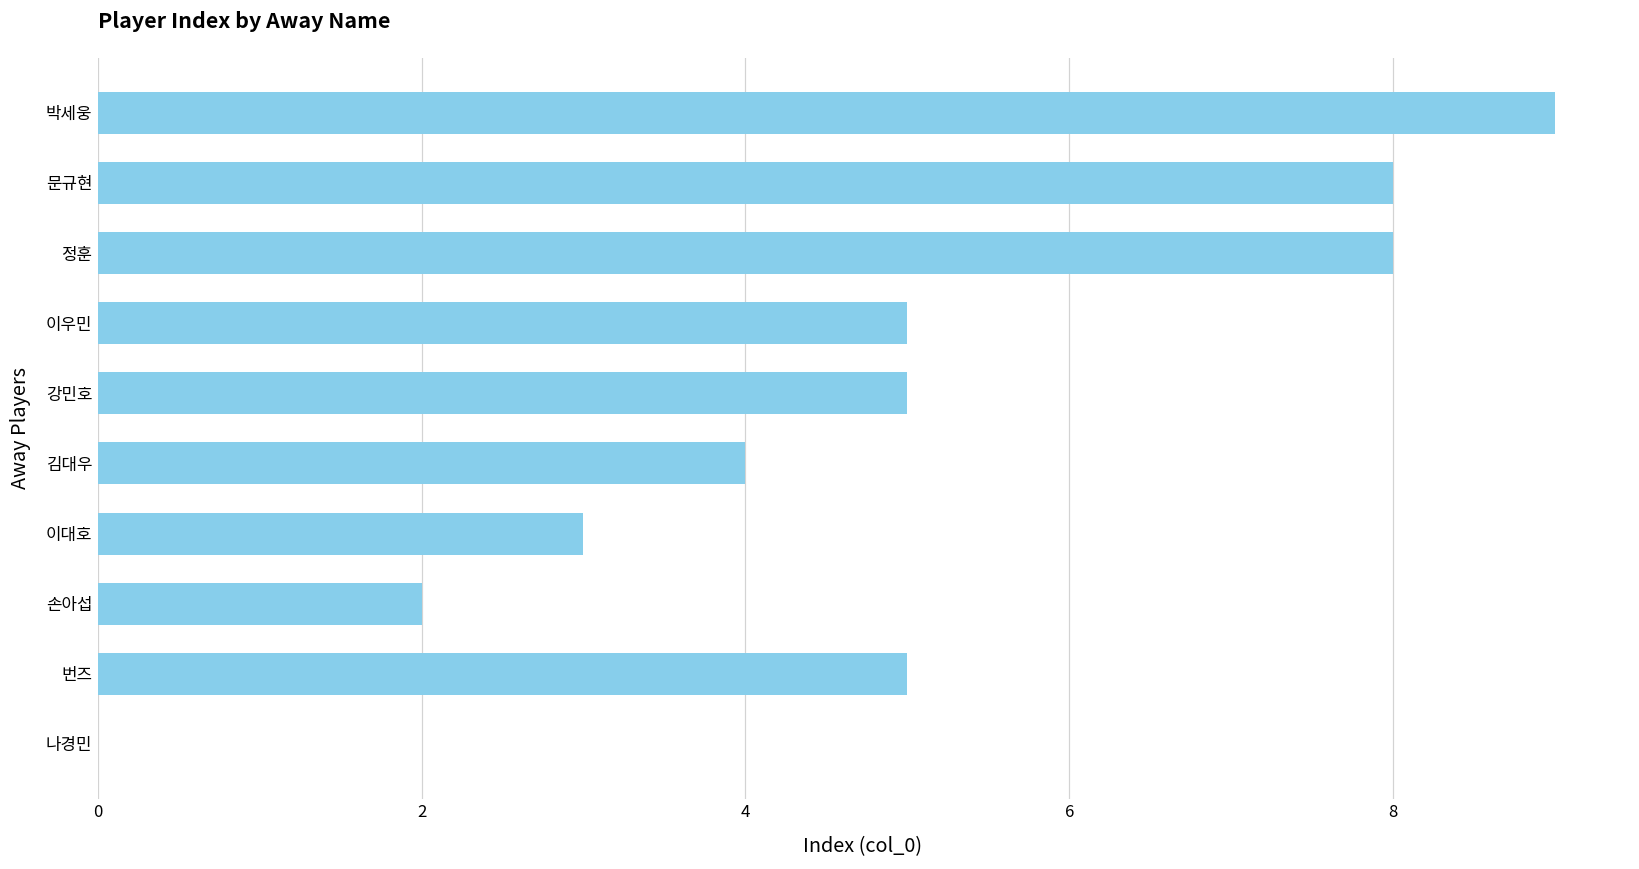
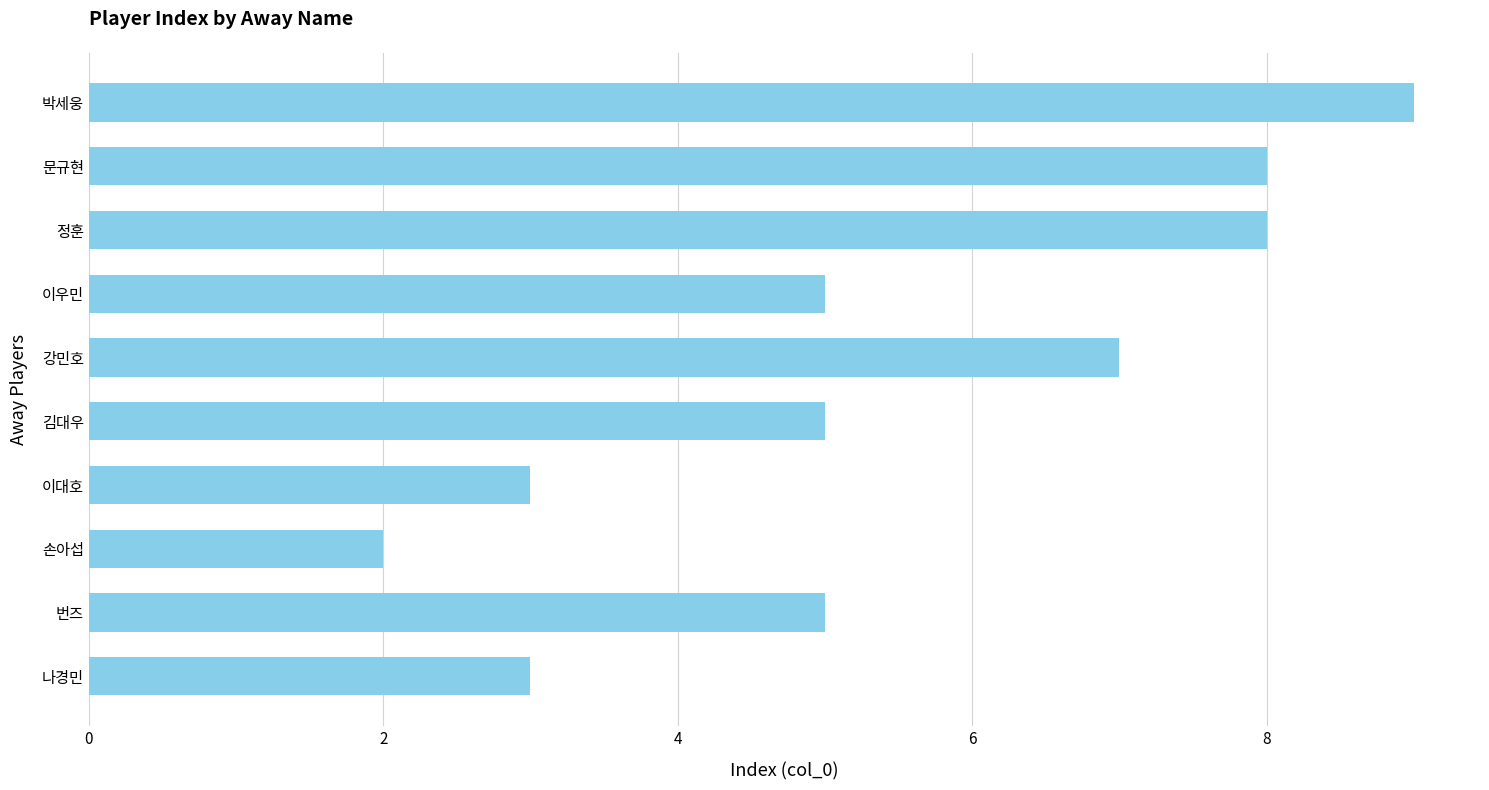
강민호: 5 -> 7
김대우: 4 -> 5
나경민: 0 -> 3
